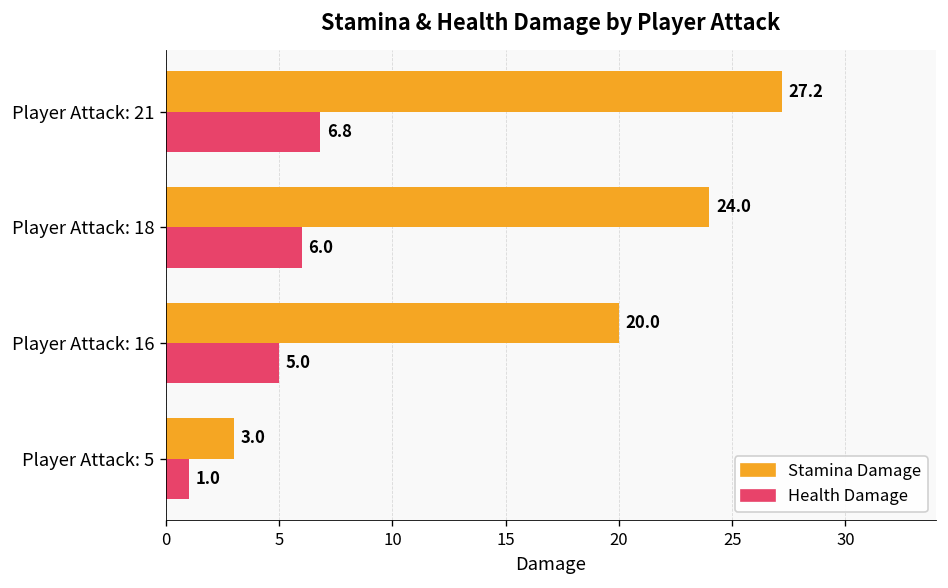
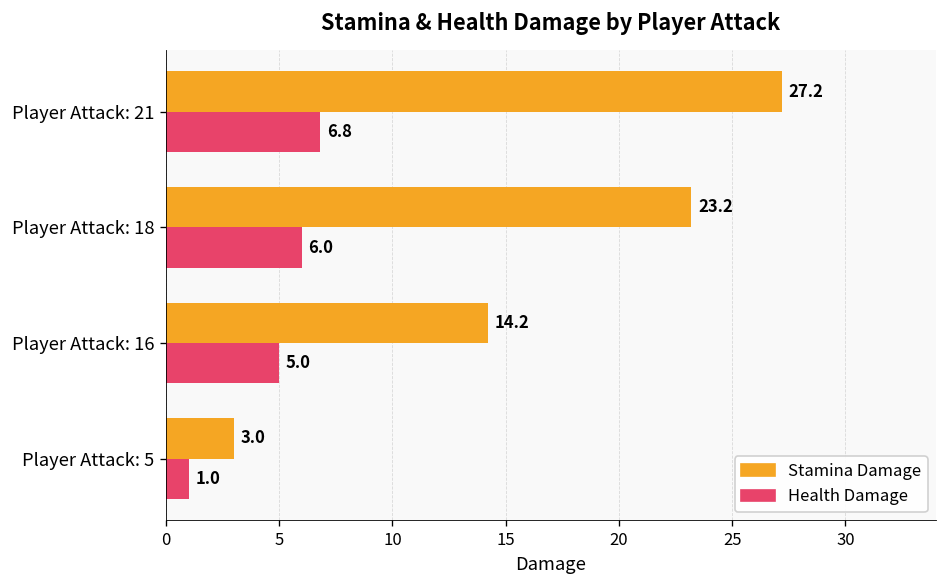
Stamina Damage, Player Attack: 18: 24.0 -> 23.2
Stamina Damage, Player Attack: 16: 20.0 -> 14.2
